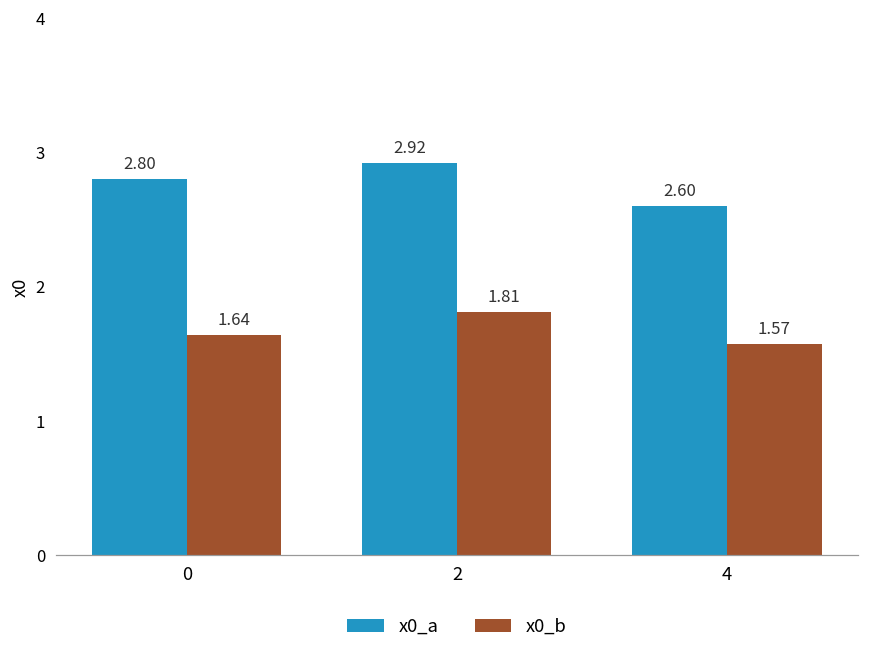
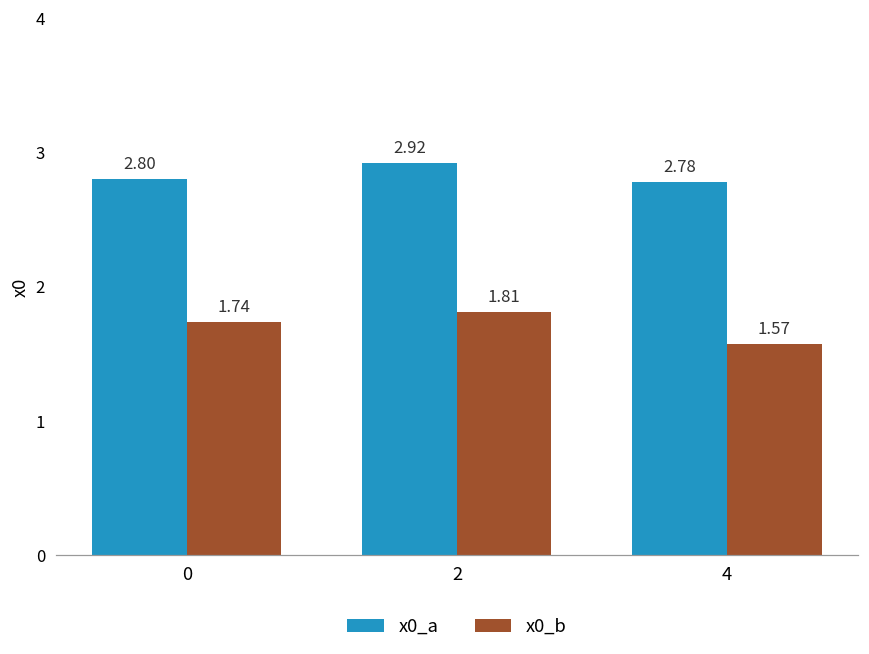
x0_b, 0: 1.64 -> 1.74
x0_a, 4: 2.60 -> 2.78
